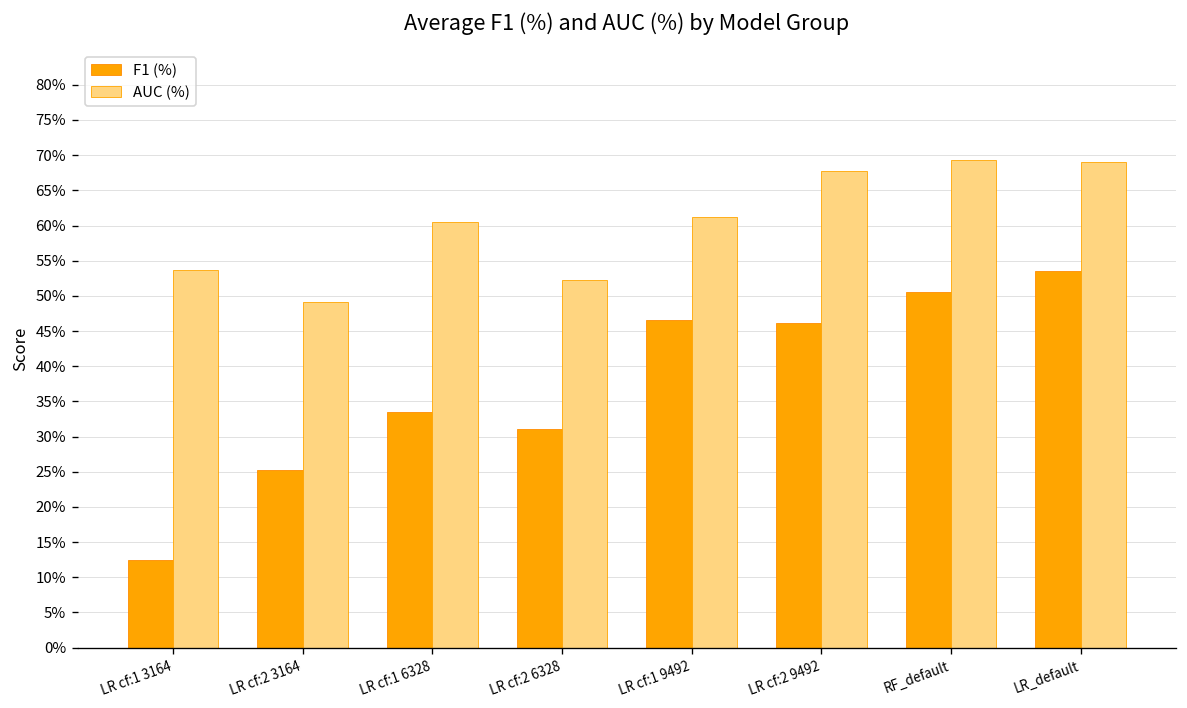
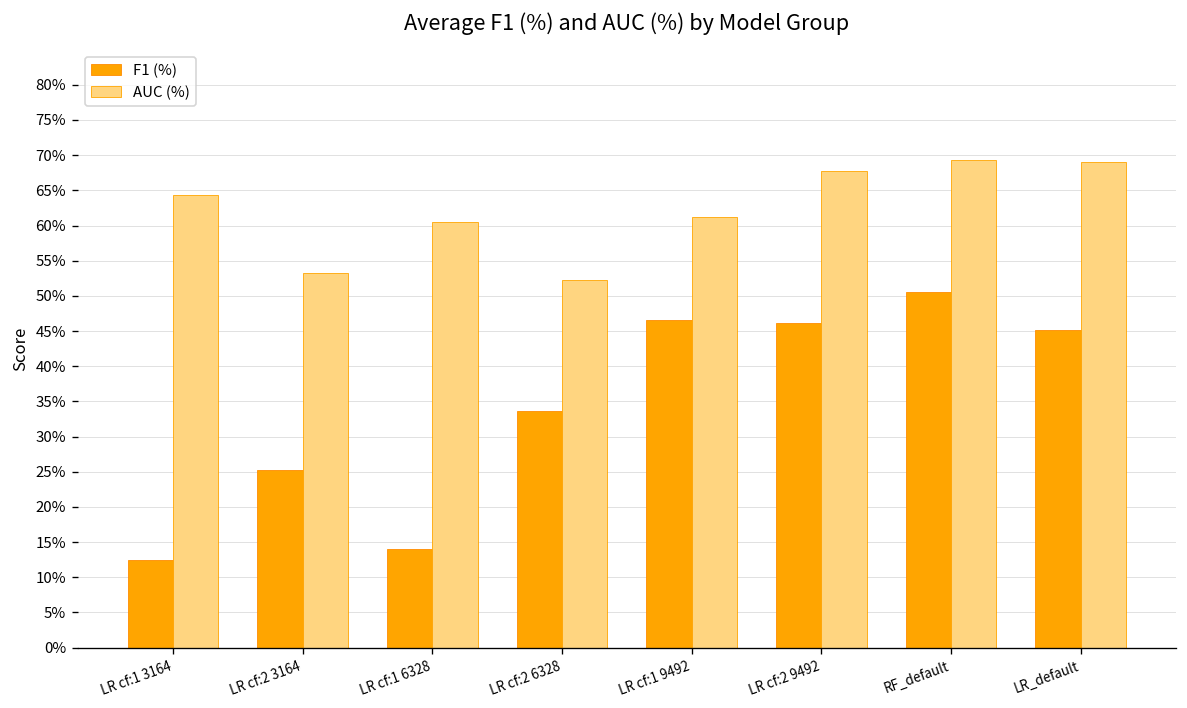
AUC (%), LR cf:1 3164: 54% -> 64%
AUC (%), LR cf:2 3164: 49% -> 53%
F1 (%), LR cf:1 6328: 33% -> 14%
F1 (%), LR cf:2 6328: 31% -> 34%
F1 (%), LR_default: 53% -> 45%
